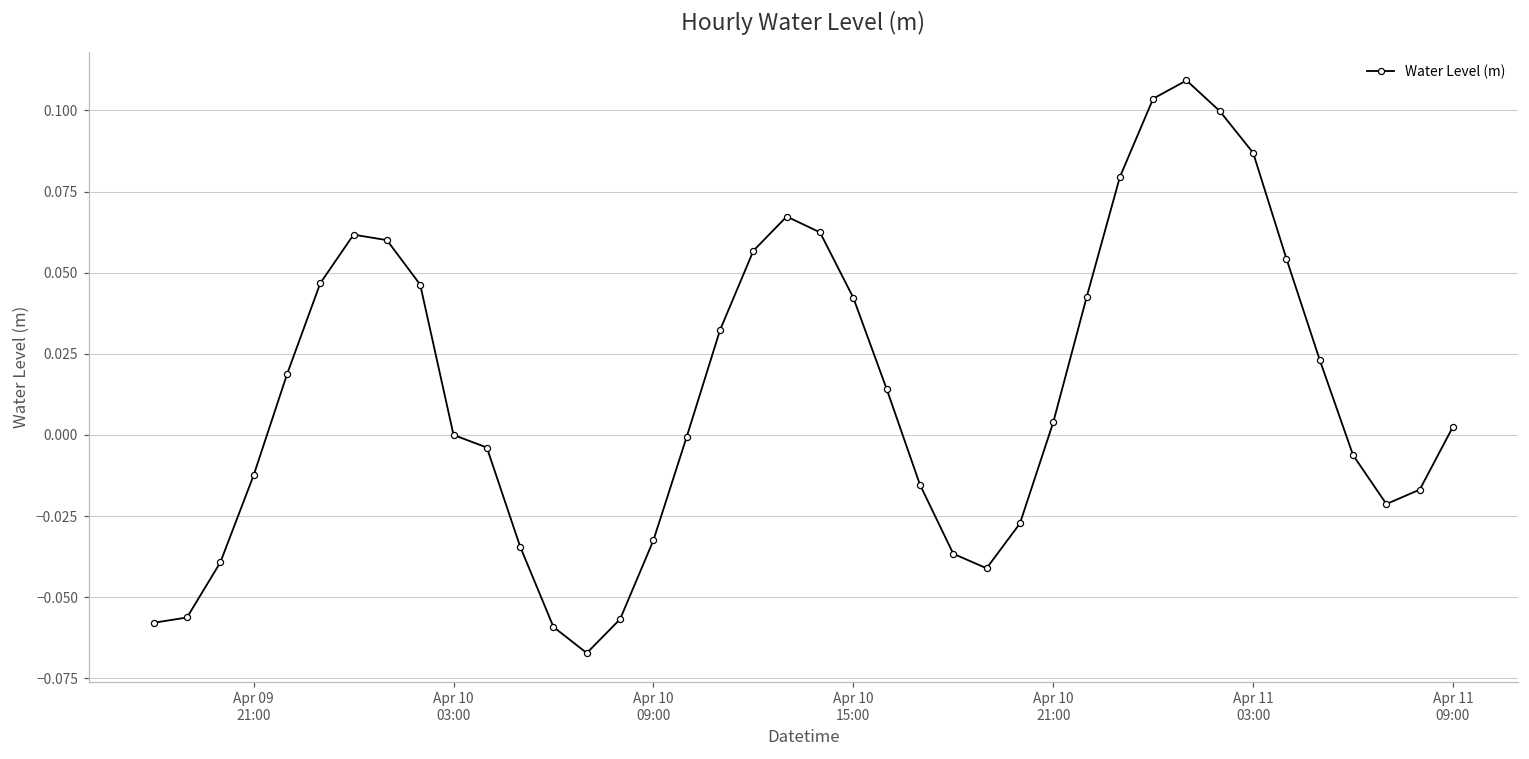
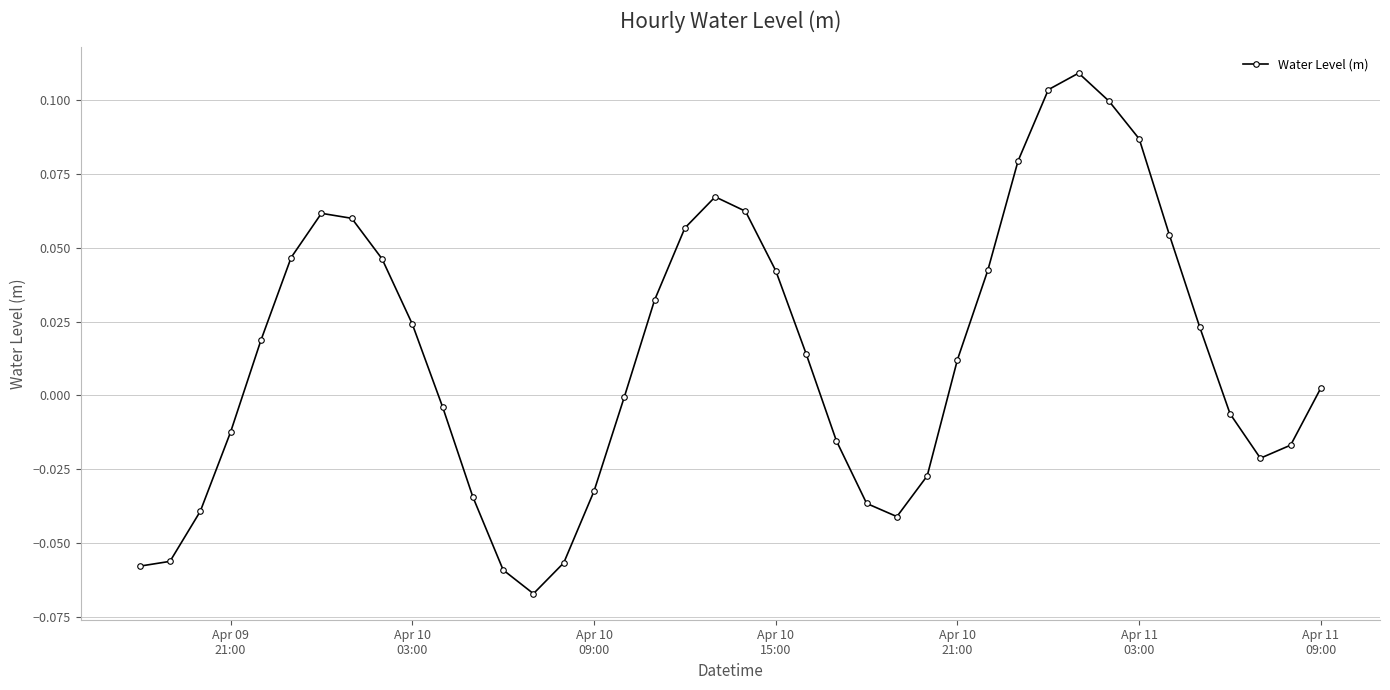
Apr 10 03:00: 0.000 -> 0.024
Apr 10 21:00: 0.004 -> 0.012
